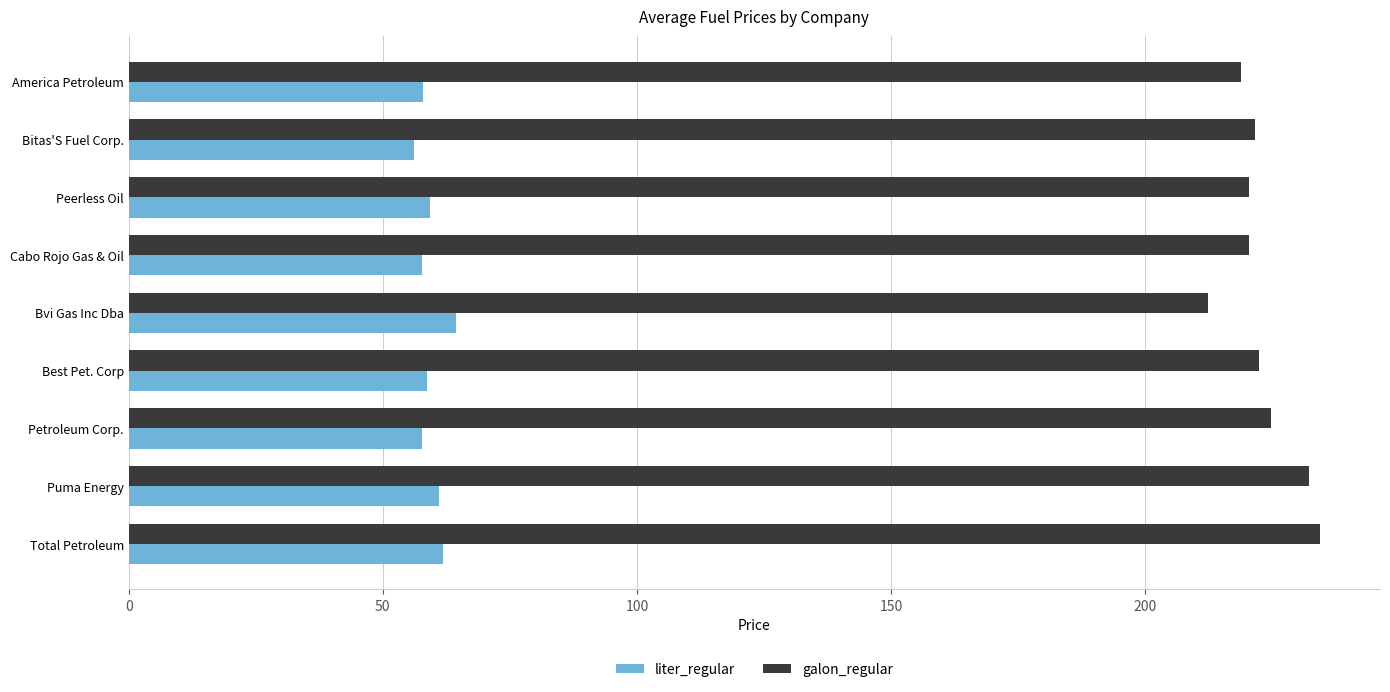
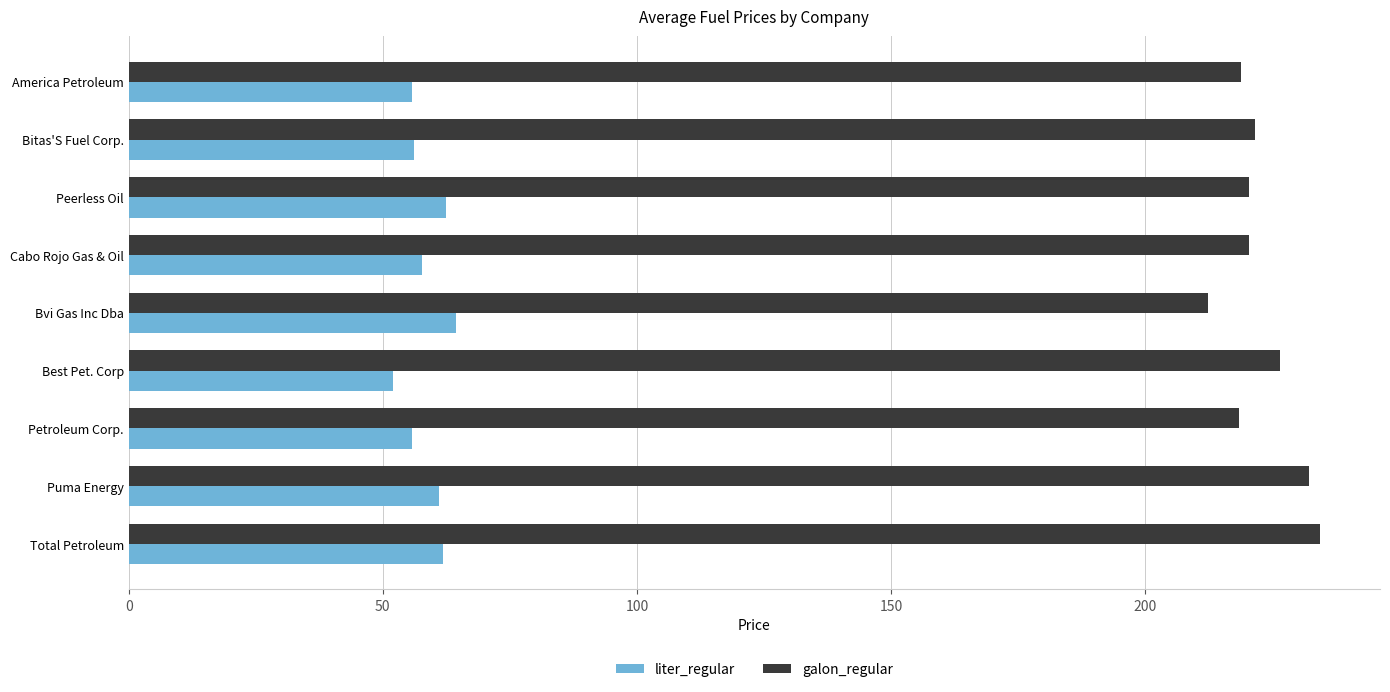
liter_regular, America Petroleum: 58 -> 56
liter_regular, Peerless Oil: 59 -> 62
galon_regular, Best Pet. Corp: 222 -> 227
liter_regular, Best Pet. Corp: 59 -> 52
galon_regular, Petroleum Corp.: 225 -> 219
liter_regular, Petroleum Corp.: 58 -> 56
